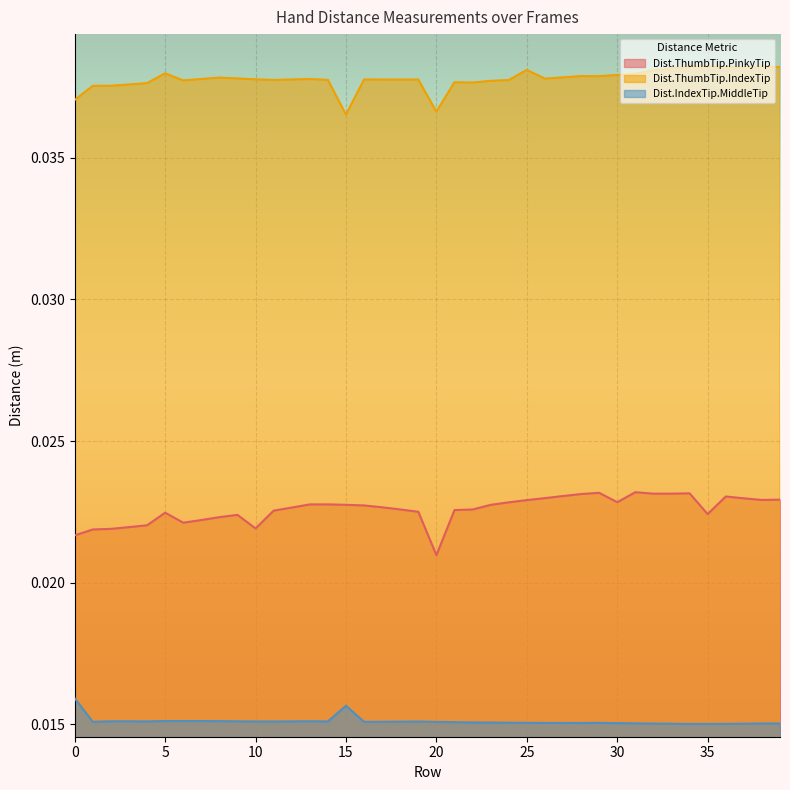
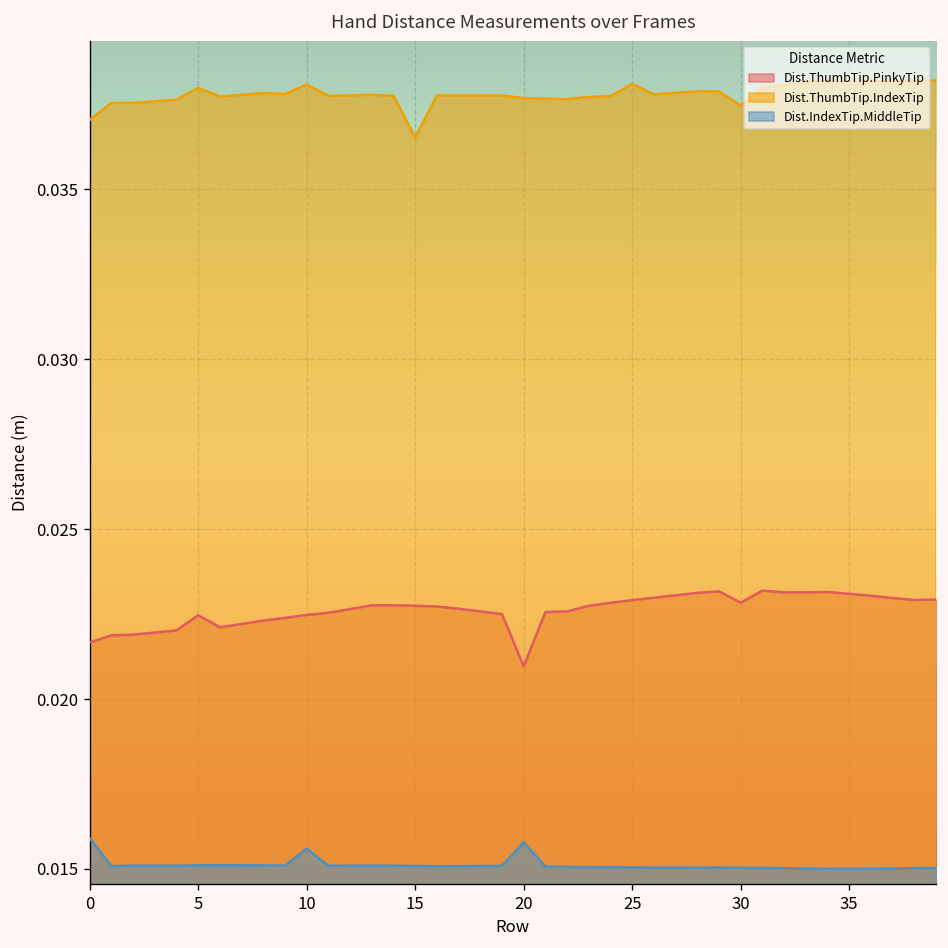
Dist.ThumbTip.PinkyTip, 10: 0.0219 -> 0.0225
Dist.ThumbTip.IndexTip, 10: 0.0378 -> 0.0381
Dist.IndexTip.MiddleTip, 10: 0.0151 -> 0.0156
Dist.IndexTip.MiddleTip, 15: 0.0157 -> 0.0151
Dist.ThumbTip.IndexTip, 20: 0.0366 -> 0.0377
Dist.IndexTip.MiddleTip, 20: 0.0151 -> 0.0158
Dist.ThumbTip.IndexTip, 30: 0.0379 -> 0.0375
Dist.ThumbTip.PinkyTip, 35: 0.0224 -> 0.0231
